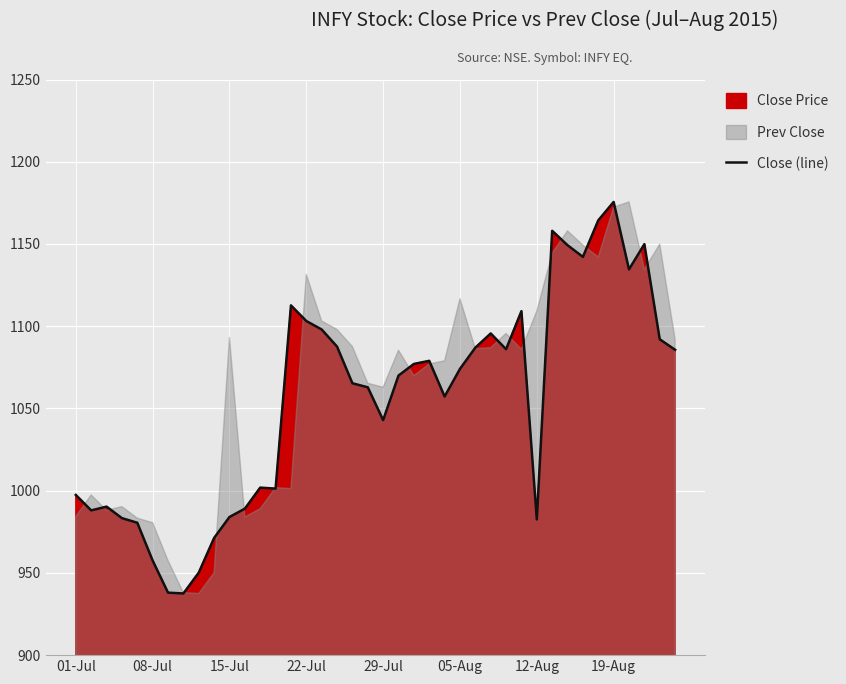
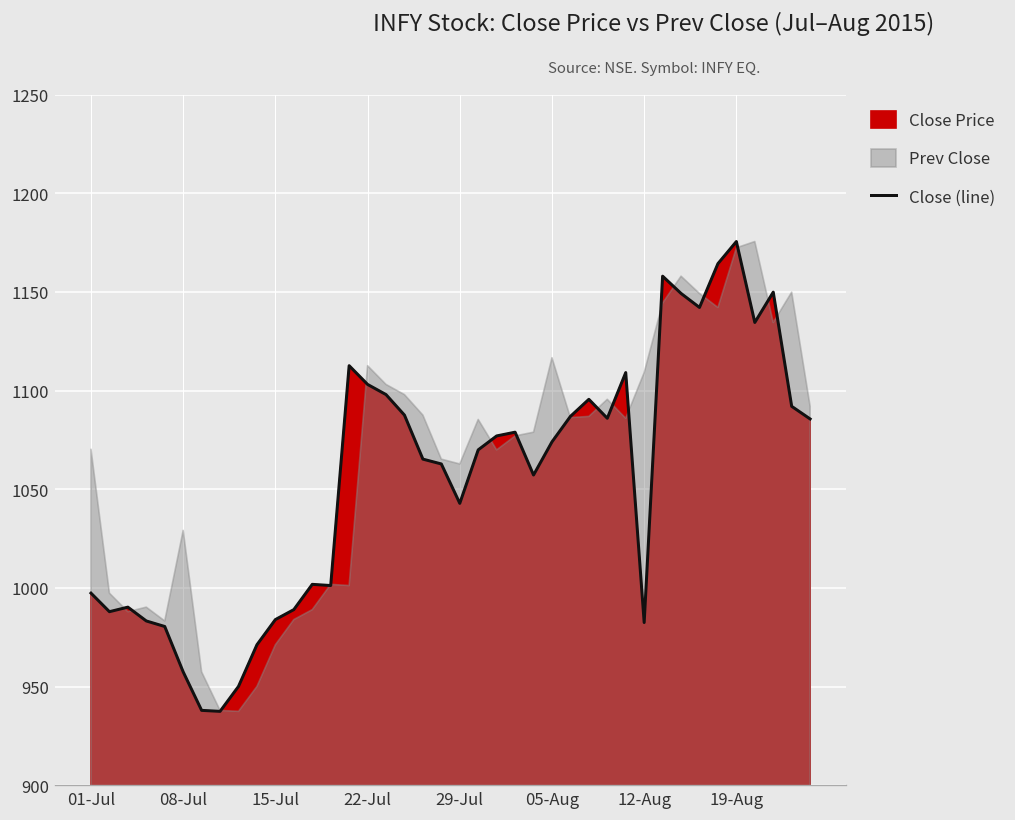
Prev Close, 01-Jul: 984 -> 1070
Prev Close, 08-Jul: 981 -> 1029
Prev Close, 15-Jul: 1093 -> 971
Prev Close, 22-Jul: 1131 -> 1113
